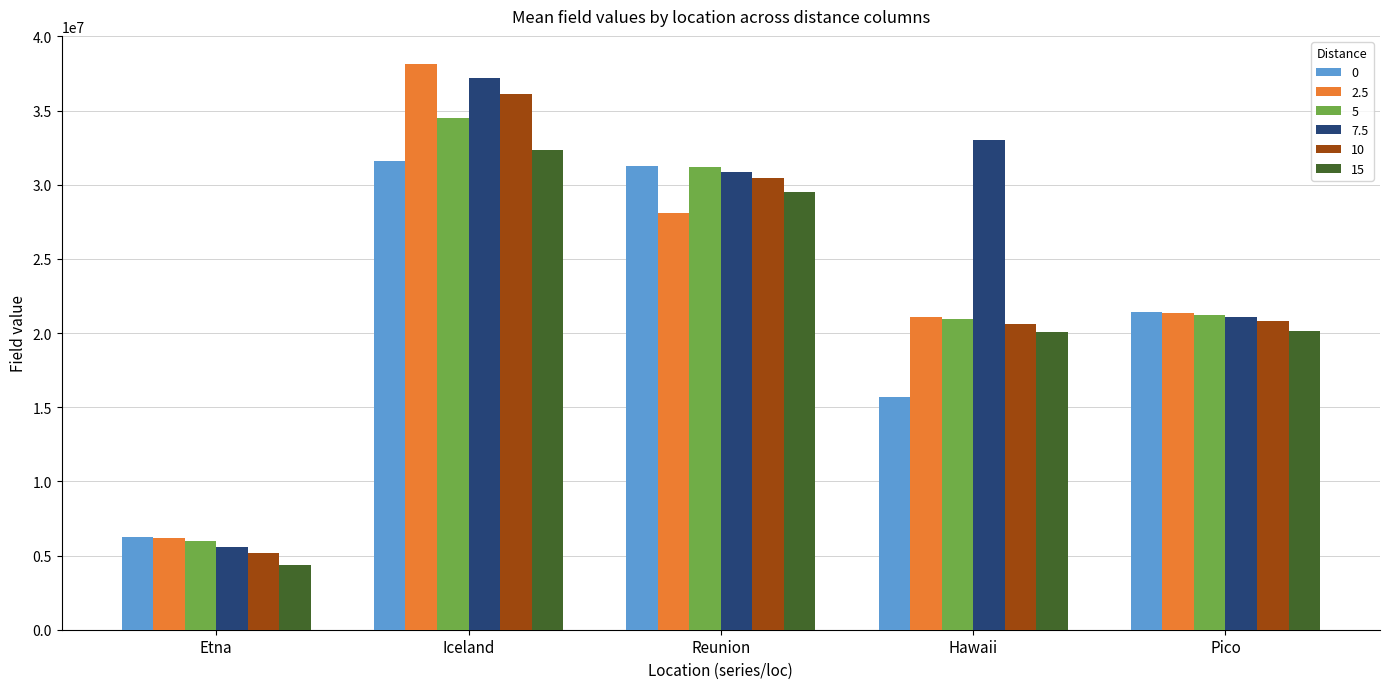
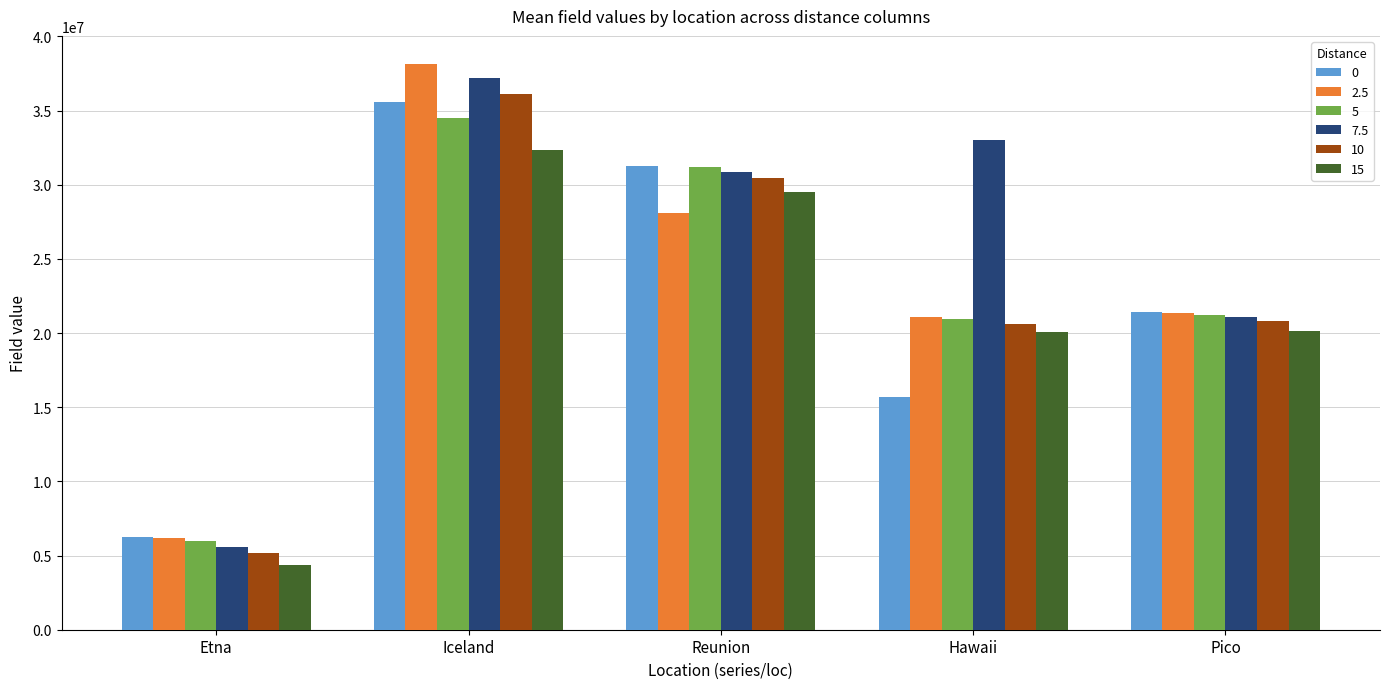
0, Iceland: 31600000 -> 35600000
